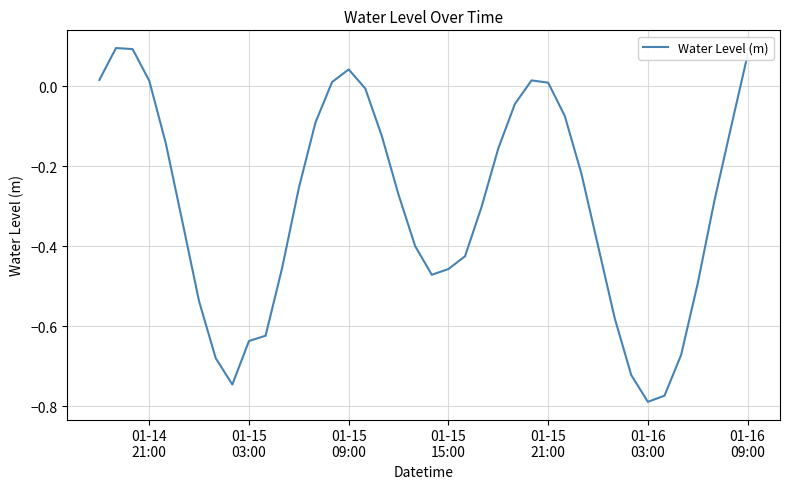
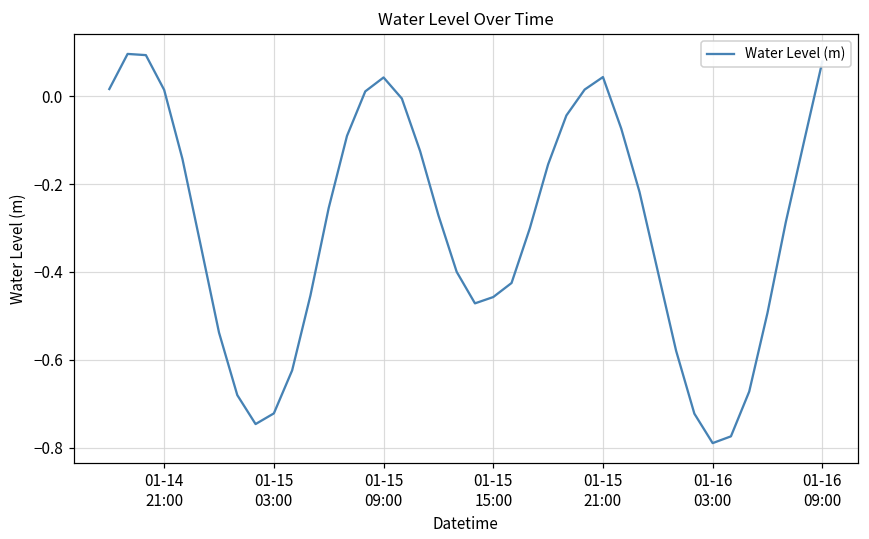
01-15 03:00: -0.64 -> -0.72
01-15 21:00: 0.01 -> 0.04
